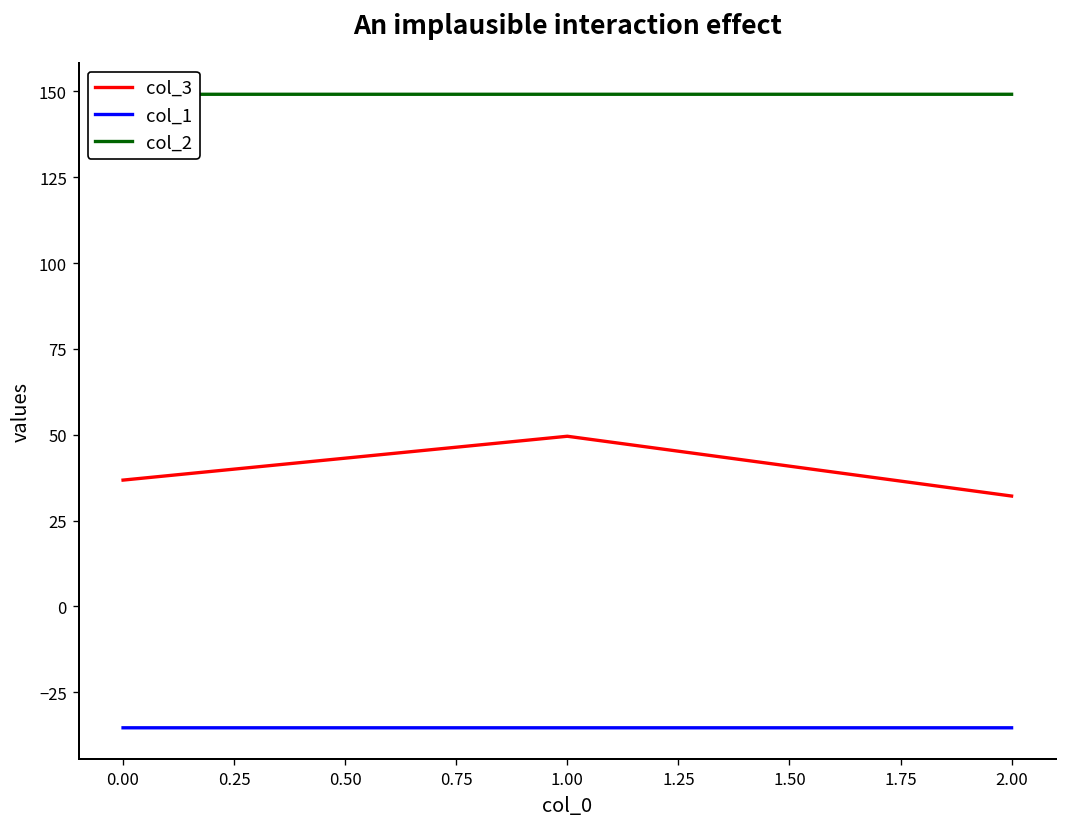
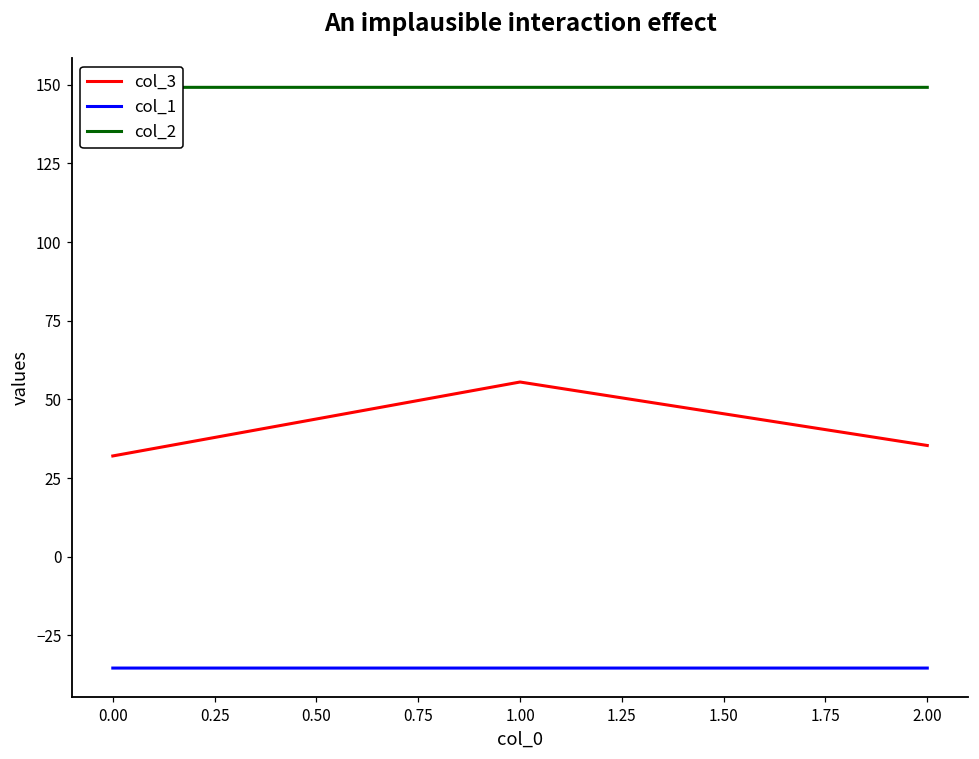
col_3, 0.00: 37 -> 32
col_3, 1.00: 50 -> 56
col_3, 2.00: 32 -> 35
